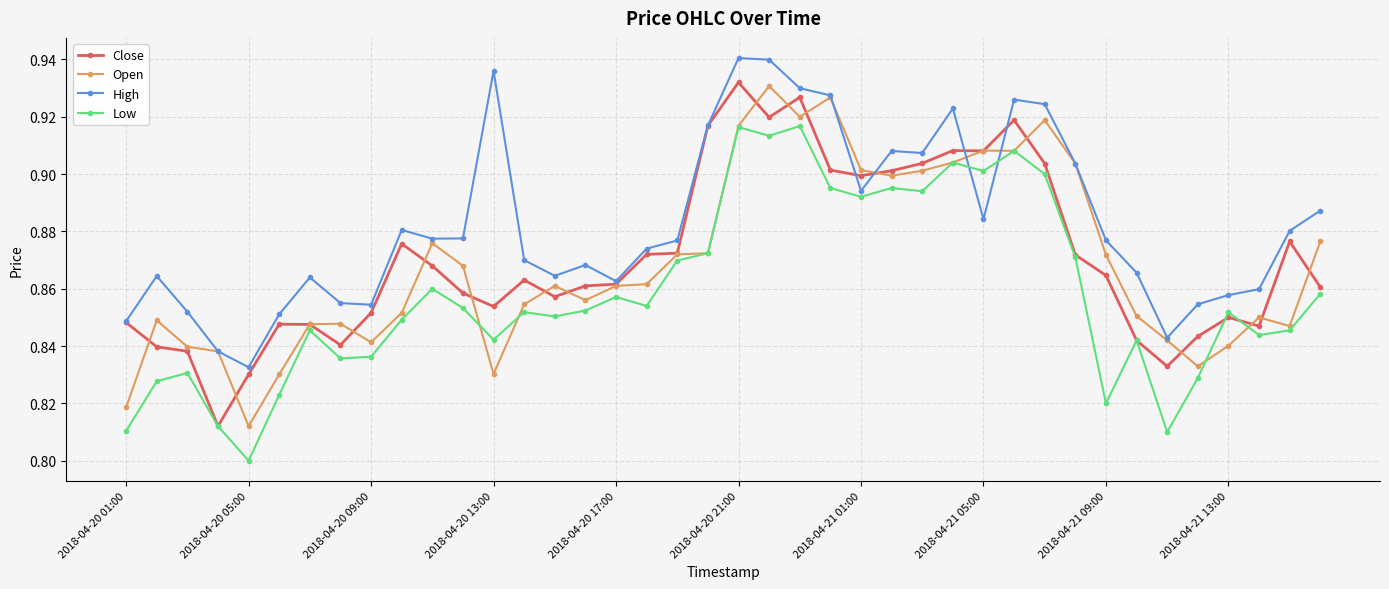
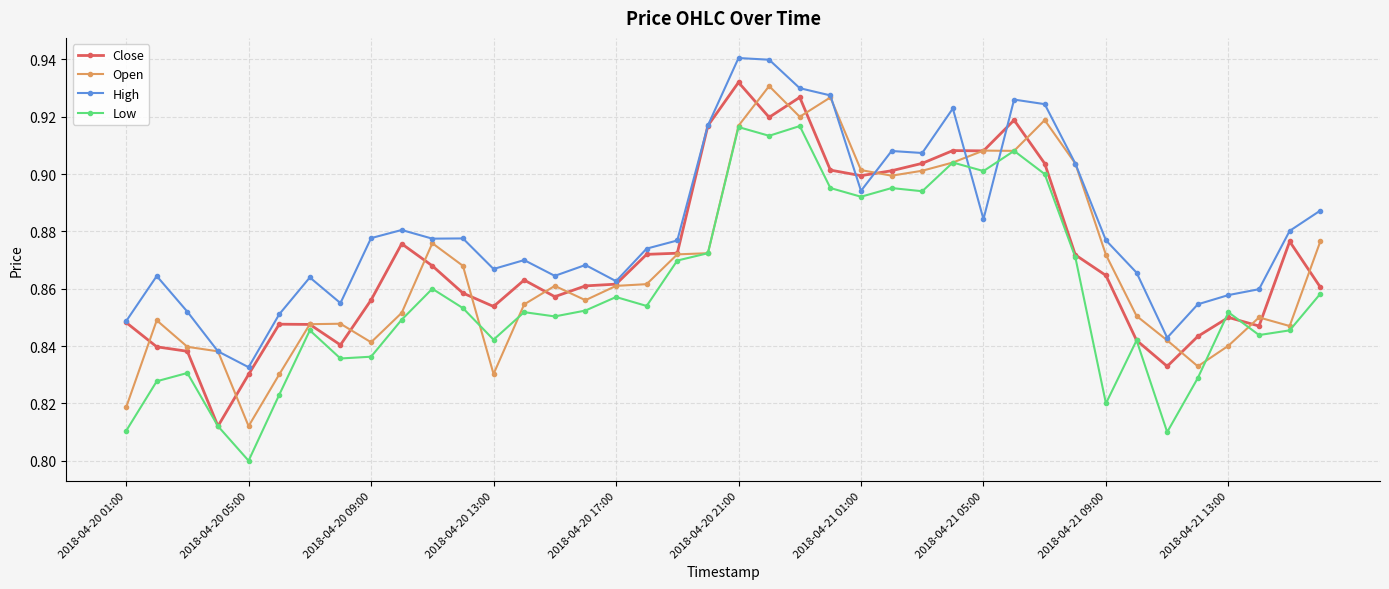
Close, 2018-04-20 09:00: 0.852 -> 0.856
High, 2018-04-20 09:00: 0.854 -> 0.878
High, 2018-04-20 13:00: 0.936 -> 0.867
